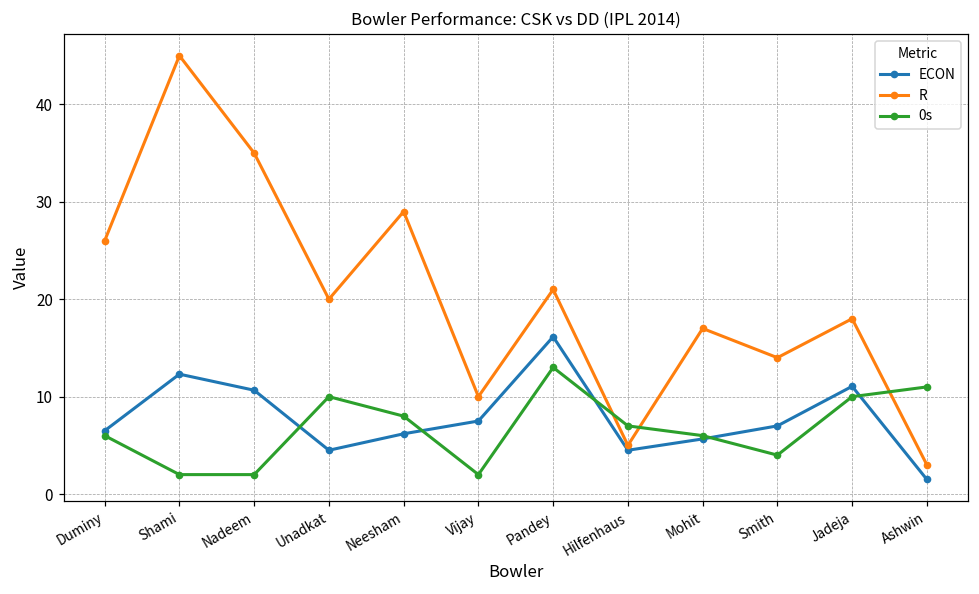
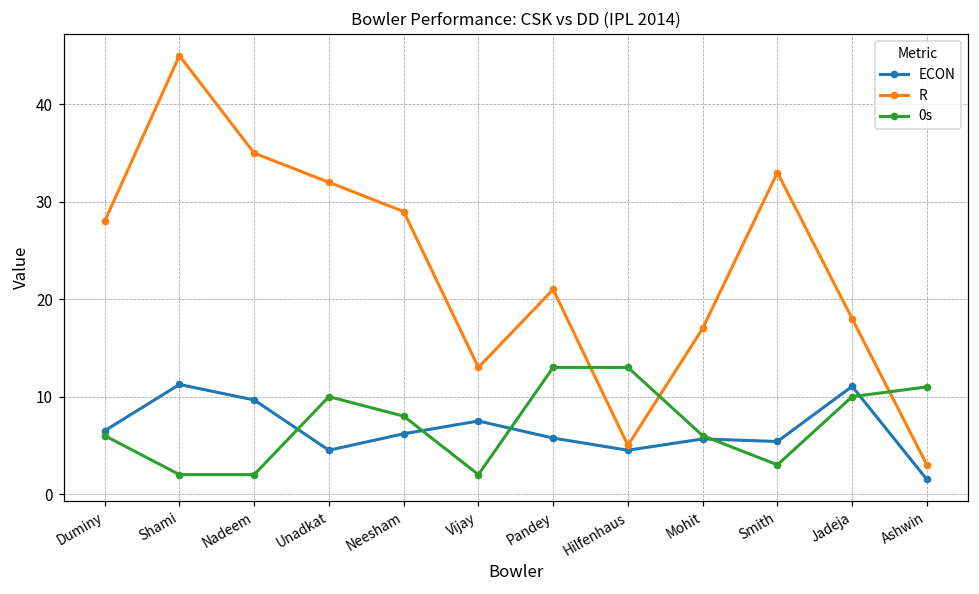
R, Duminy: 26 -> 28
ECON, Shami: 12 -> 11
ECON, Nadeem: 11 -> 10
R, Unadkat: 20 -> 32
R, Vijay: 10 -> 13
ECON, Pandey: 16 -> 6
0s, Hilfenhaus: 7 -> 13
ECON, Smith: 7 -> 5
R, Smith: 14 -> 33
0s, Smith: 4 -> 3
